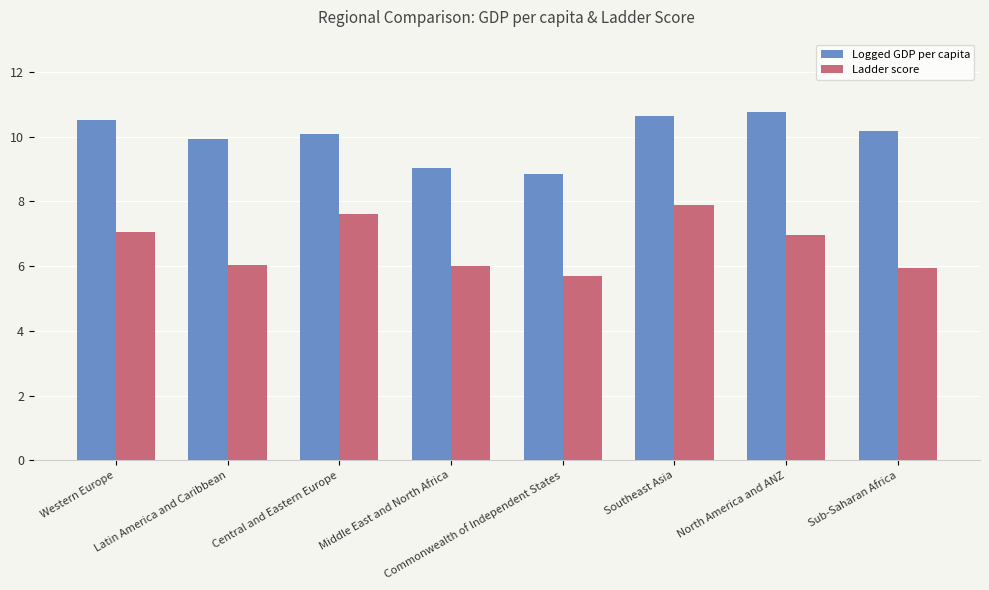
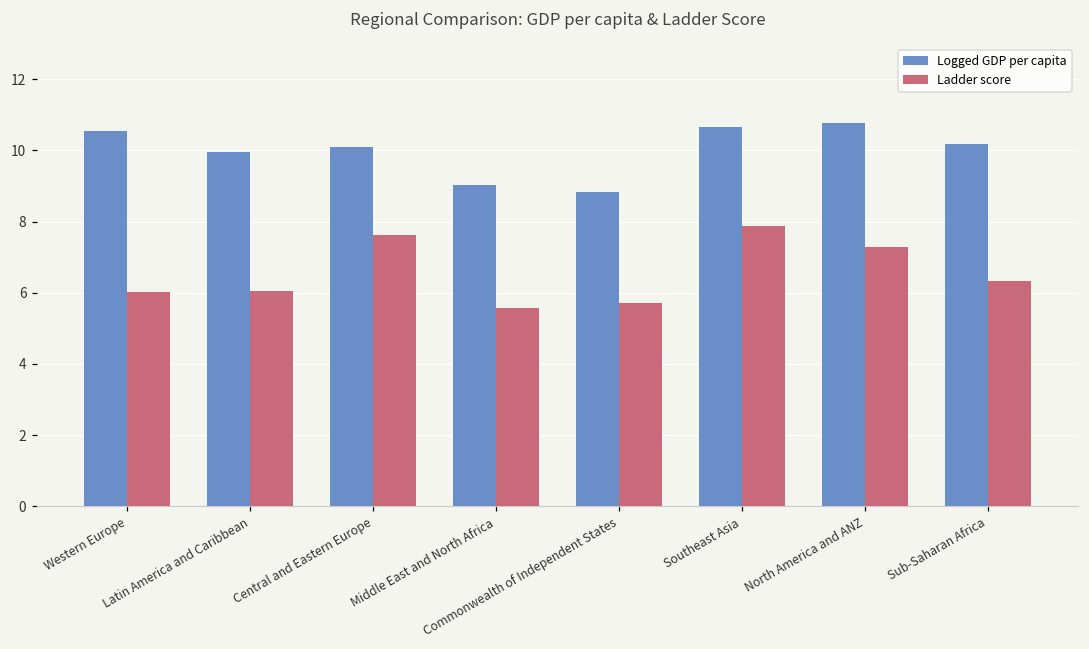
Ladder score, Western Europe: 7.1 -> 6.0
Ladder score, Middle East and North Africa: 6.0 -> 5.6
Ladder score, North America and ANZ: 7.0 -> 7.3
Ladder score, Sub-Saharan Africa: 6.0 -> 6.3
